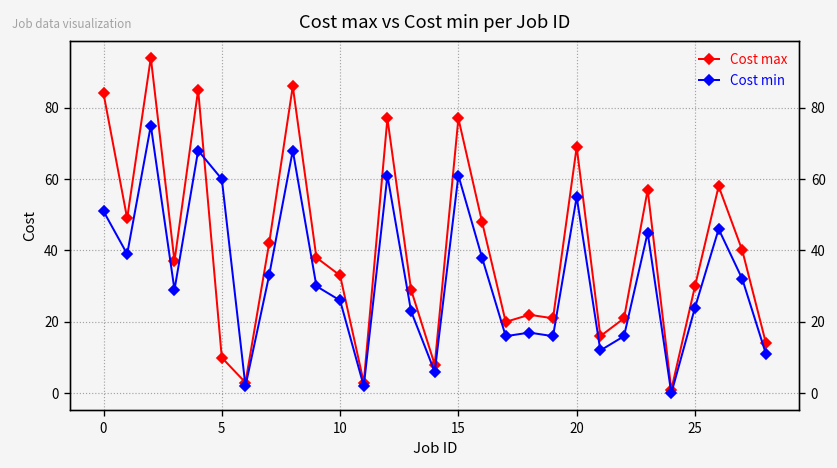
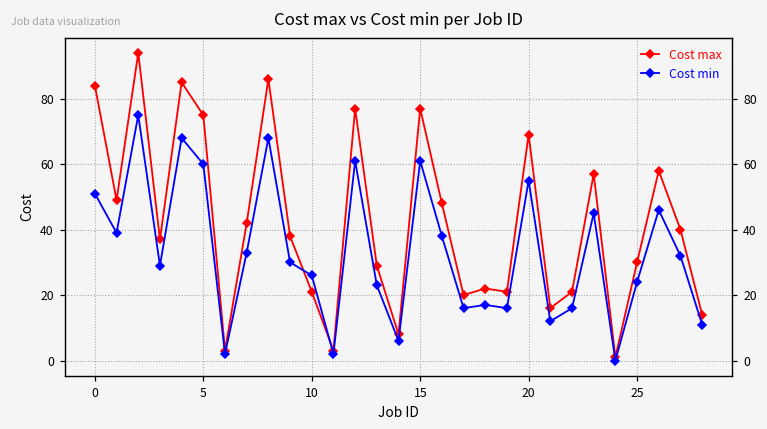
Cost max, 5: 10 -> 75
Cost max, 10: 33 -> 21
